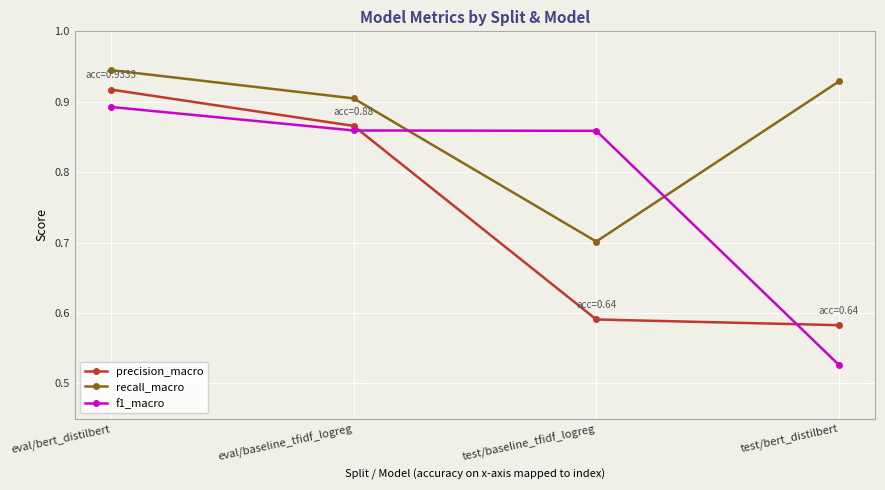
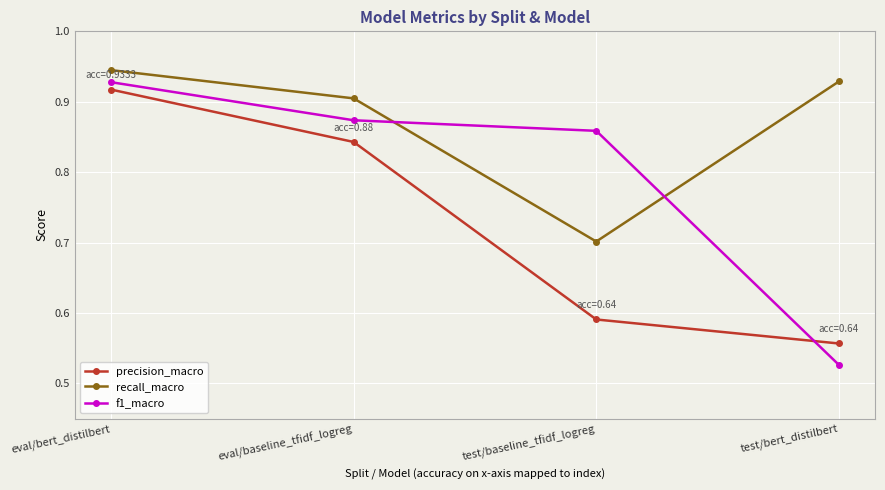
f1_macro, eval/bert_distilbert: 0.89 -> 0.93
precision_macro, eval/baseline_tfidf_logreg: 0.87 -> 0.84
f1_macro, eval/baseline_tfidf_logreg: 0.86 -> 0.87
precision_macro, test/bert_distilbert: 0.58 -> 0.56
